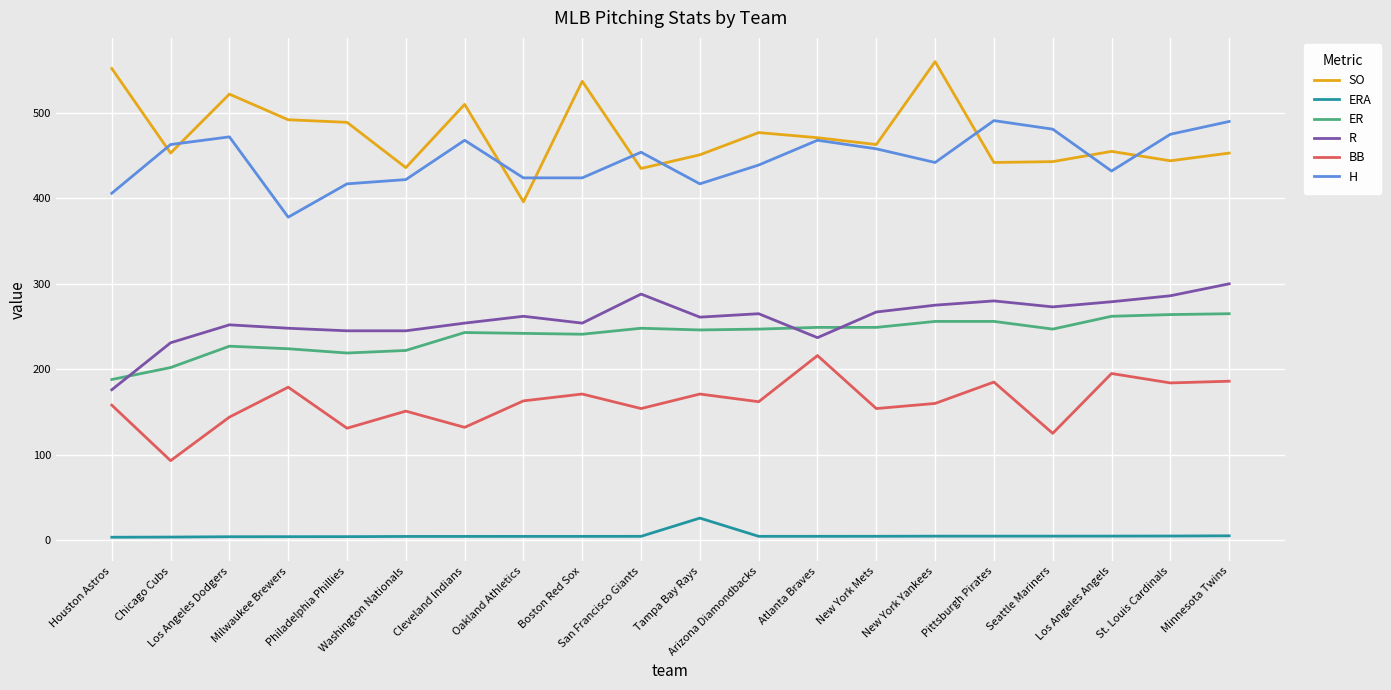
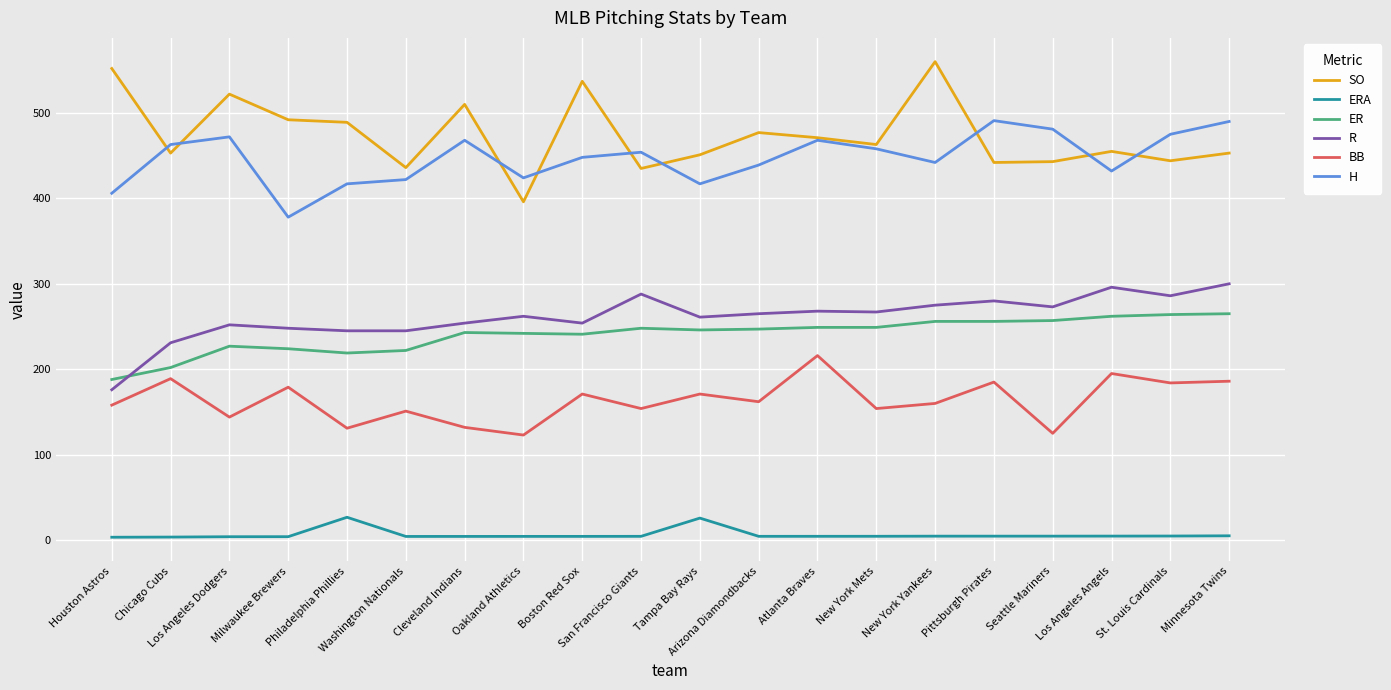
BB, Chicago Cubs: 90 -> 190
ERA, Philadelphia Phillies: 0 -> 30
BB, Oakland Athletics: 160 -> 120
H, Boston Red Sox: 420 -> 450
R, Atlanta Braves: 240 -> 270
ER, Seattle Mariners: 250 -> 260
R, Los Angeles Angels: 280 -> 300
